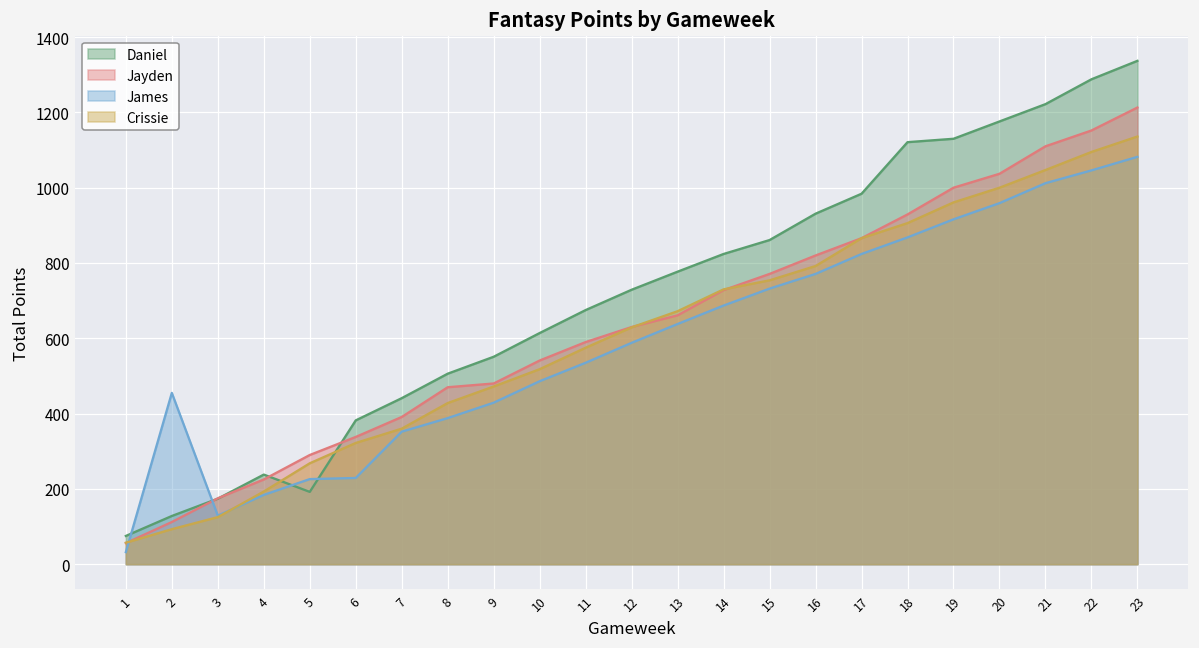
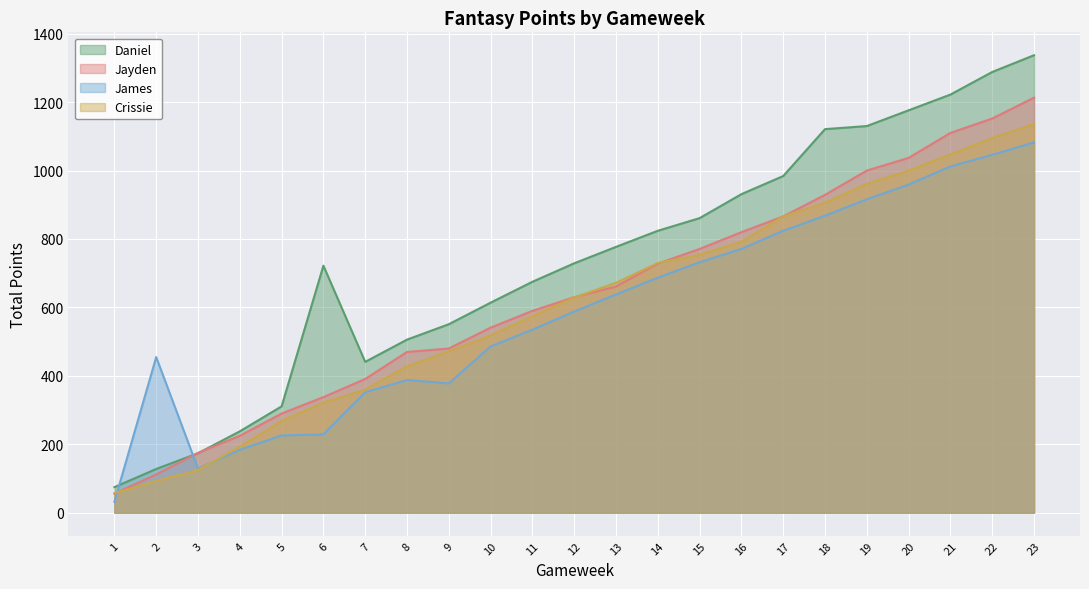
Daniel, 5: 190 -> 310
Daniel, 6: 380 -> 720
James, 9: 430 -> 380
